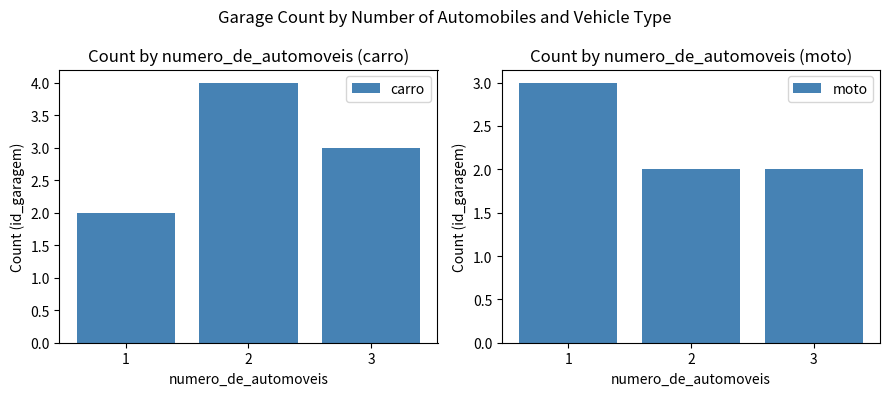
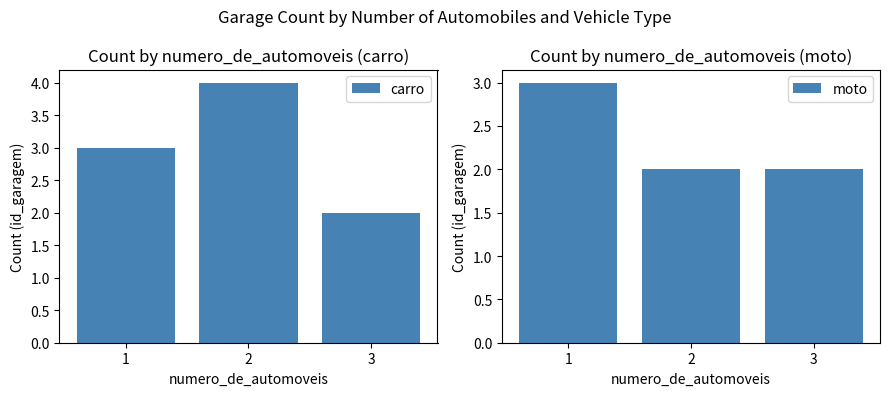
Count by numero_de_automoveis (carro), 1: 2 -> 3
Count by numero_de_automoveis (carro), 3: 3 -> 2
